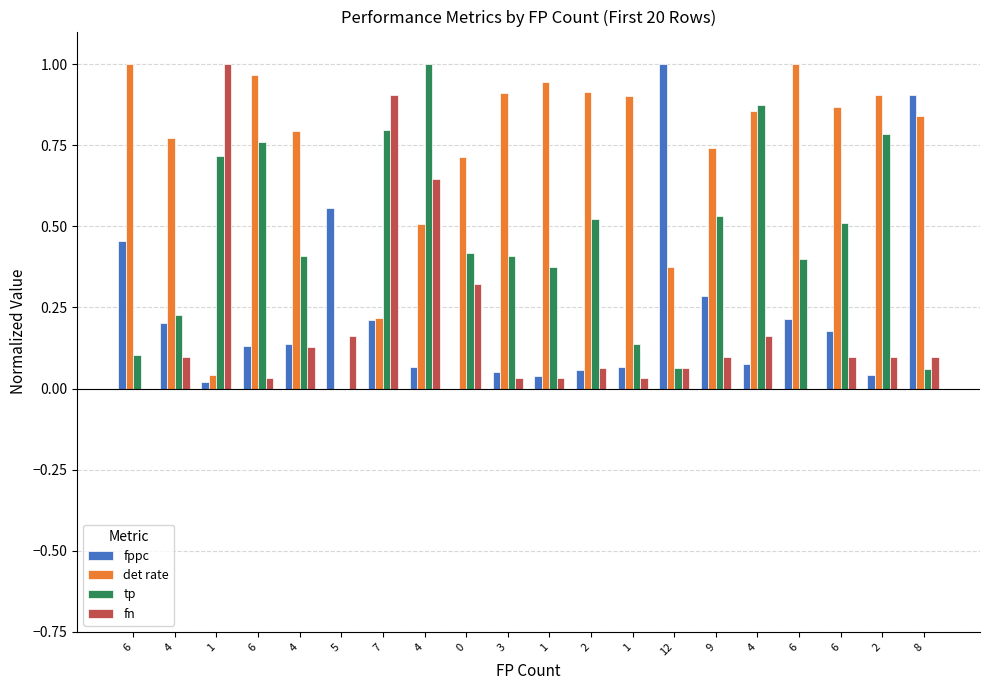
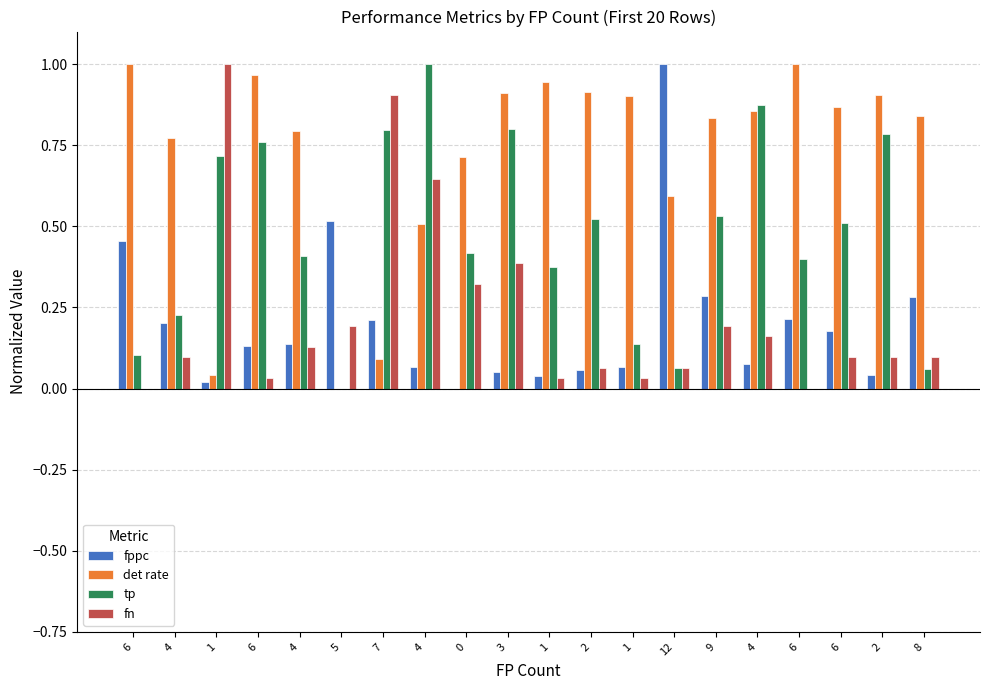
fppc, 5: 0.56 -> 0.51
fn, 5: 0.16 -> 0.19
det rate, 7: 0.22 -> 0.09
tp, 3: 0.41 -> 0.80
fn, 3: 0.03 -> 0.39
det rate, 12: 0.37 -> 0.59
det rate, 9: 0.74 -> 0.83
fn, 9: 0.10 -> 0.19
fppc, 8: 0.90 -> 0.28
